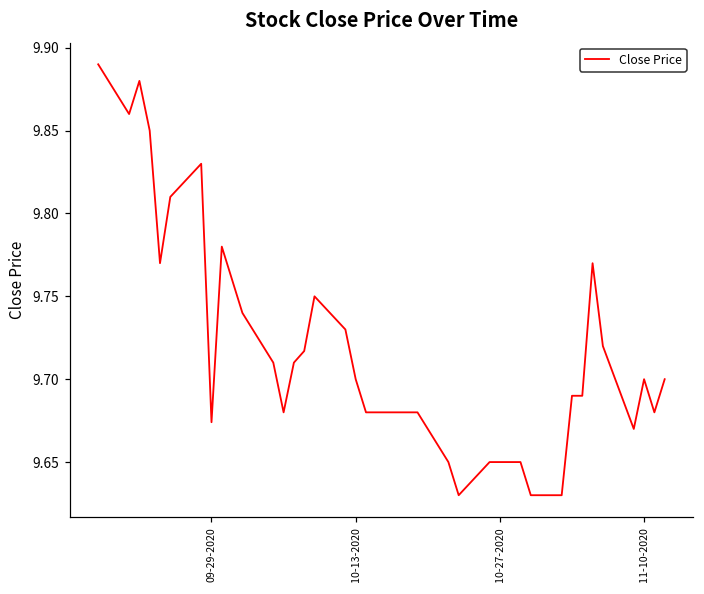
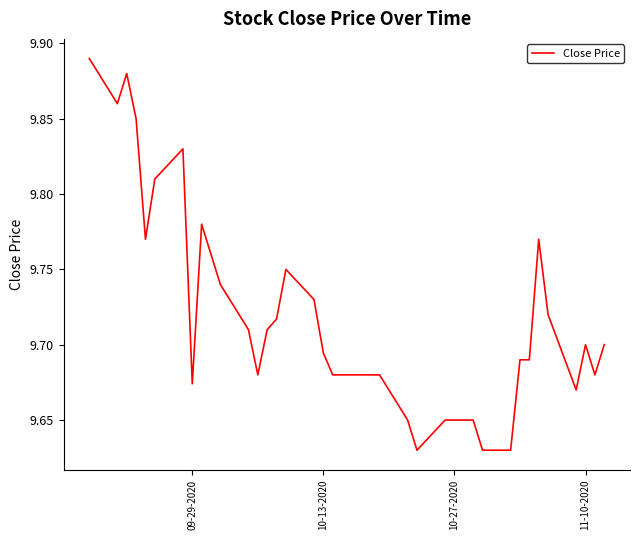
10-13-2020: 9.700 -> 9.695
